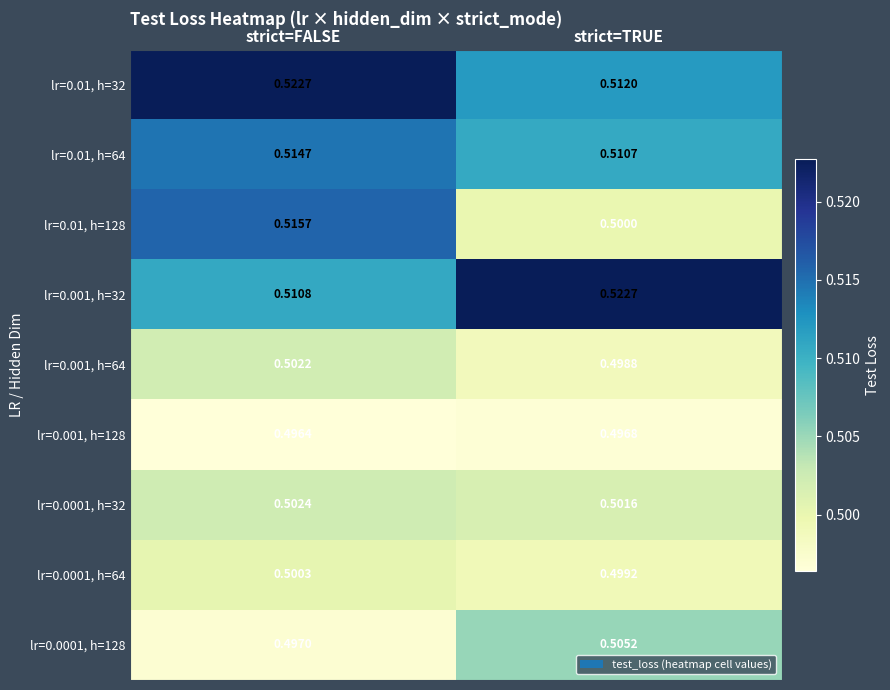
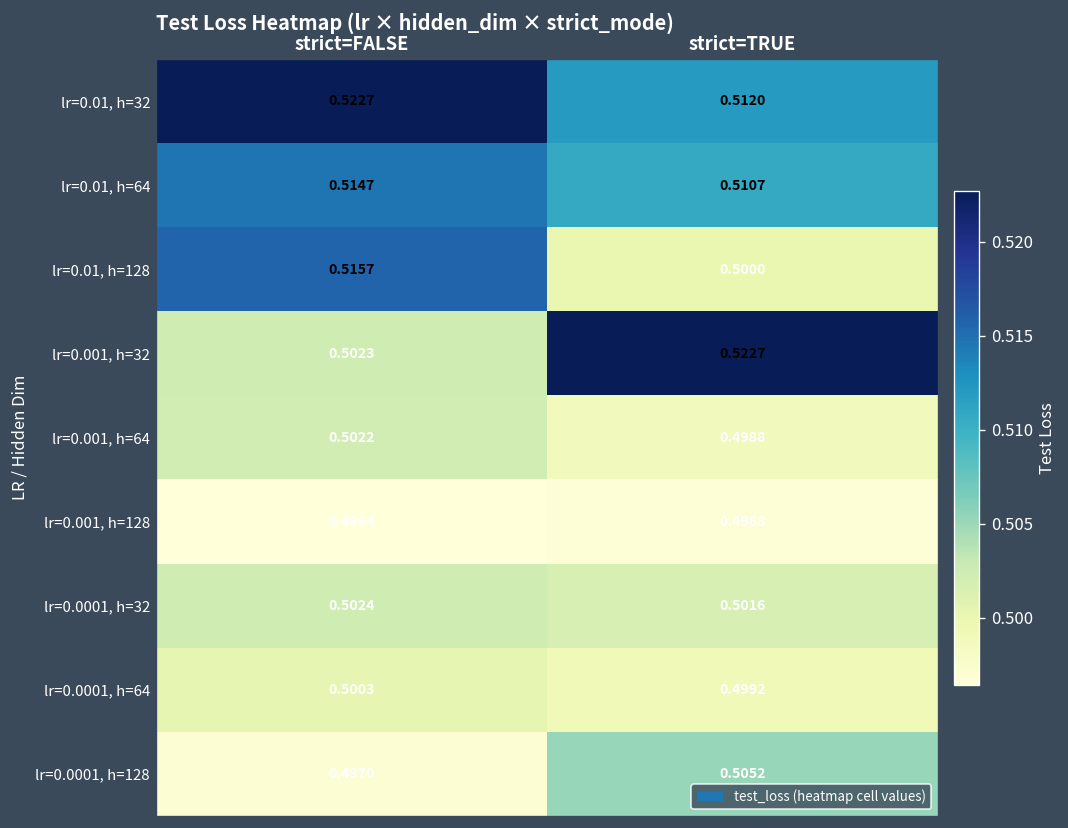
lr=0.001, h=32, strict=FALSE: 0.5108 -> 0.5023
